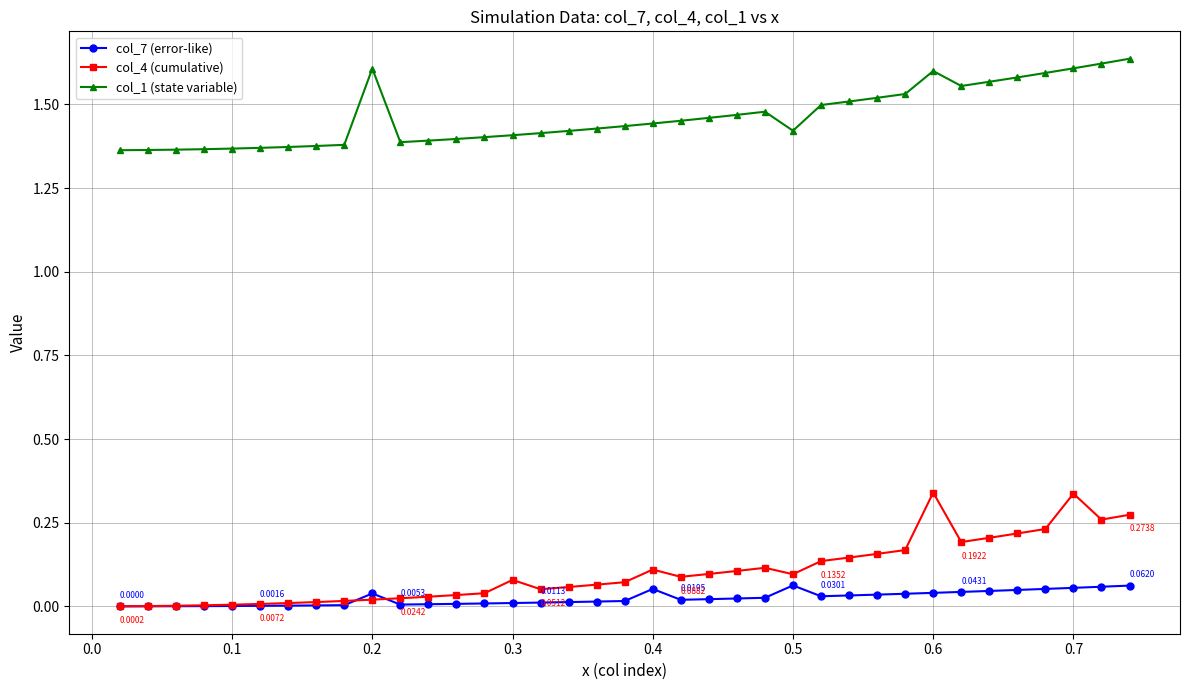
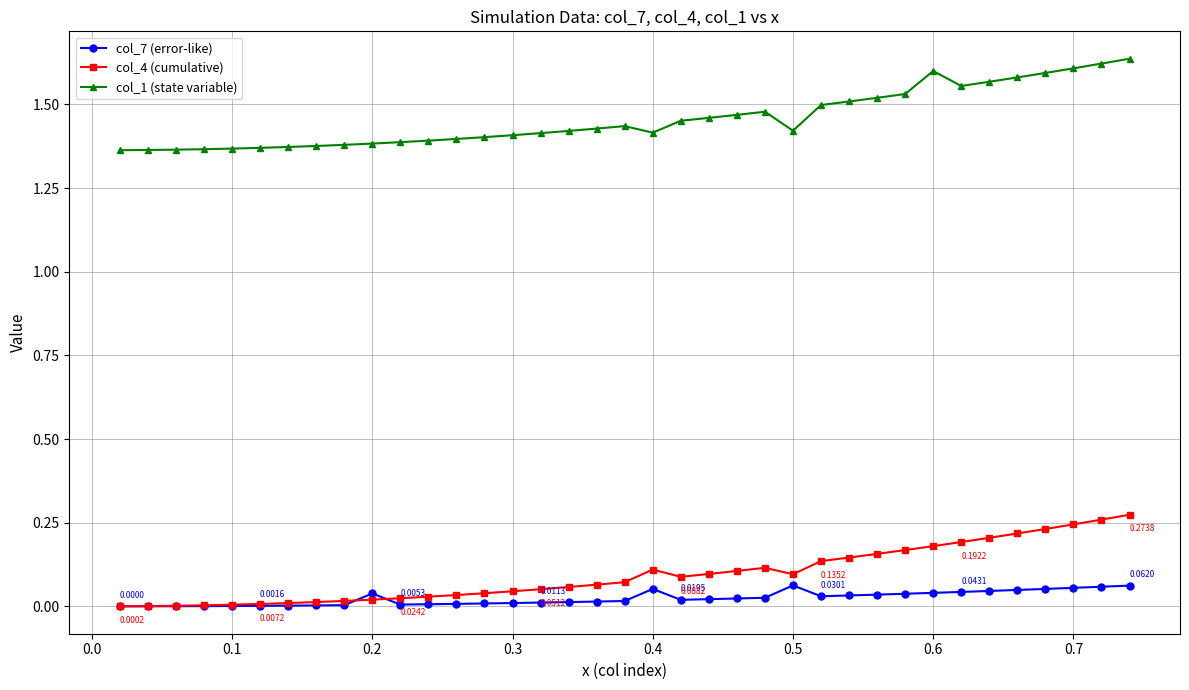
col_1 (state variable), 0.2: 1.61 -> 1.38
col_4 (cumulative), 0.3: 0.08 -> 0.05
col_1 (state variable), 0.4: 1.44 -> 1.42
col_4 (cumulative), 0.6: 0.34 -> 0.18
col_4 (cumulative), 0.7: 0.34 -> 0.25
